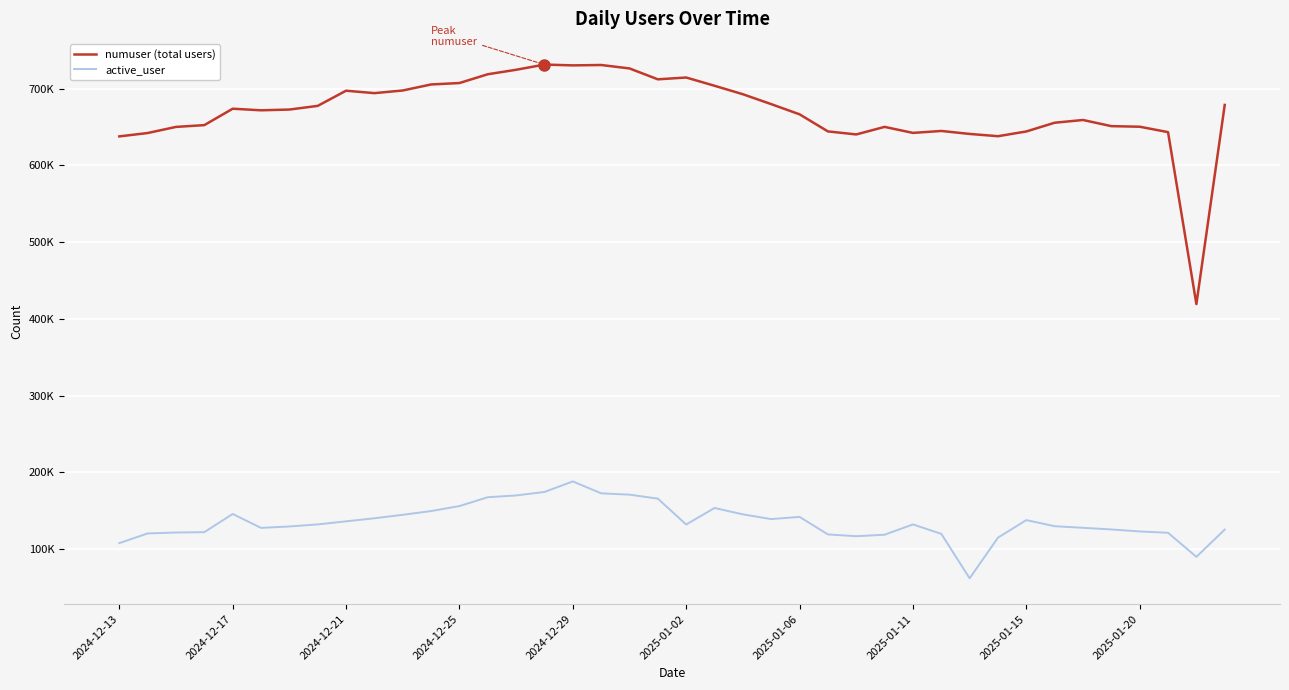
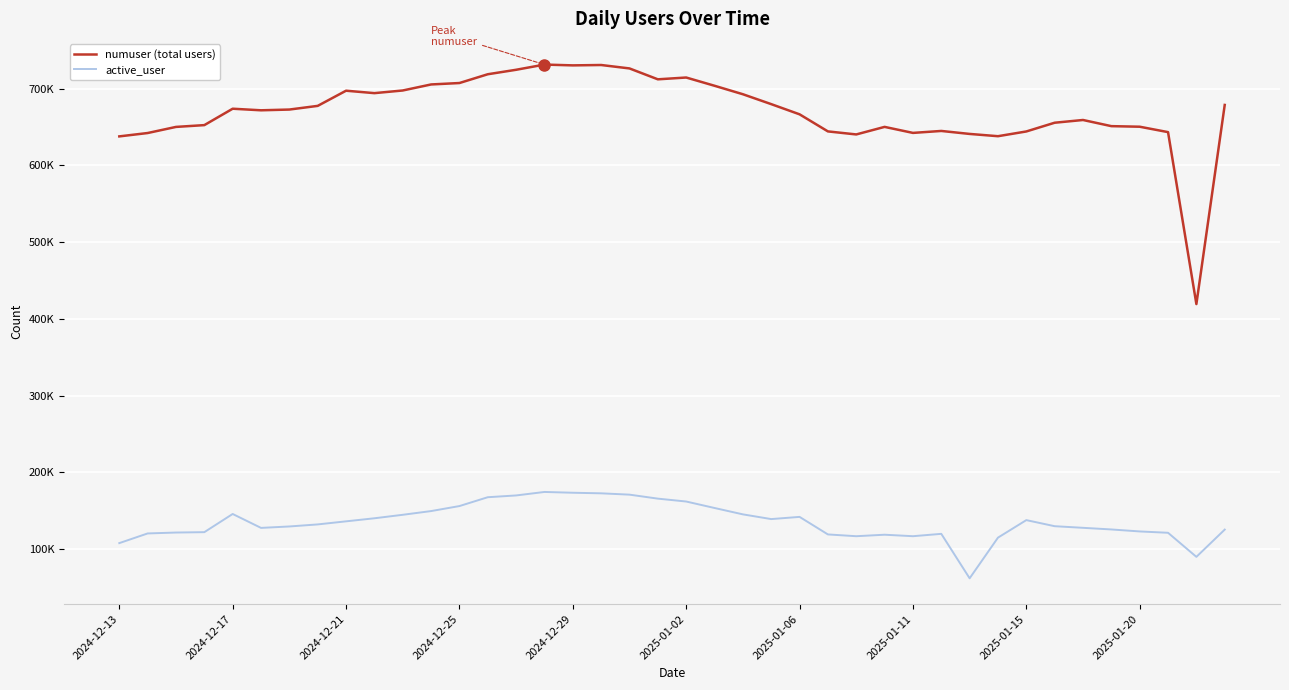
active_user, 2024-12-29: 190000 -> 170000
active_user, 2025-01-02: 130000 -> 160000
active_user, 2025-01-11: 130000 -> 120000
